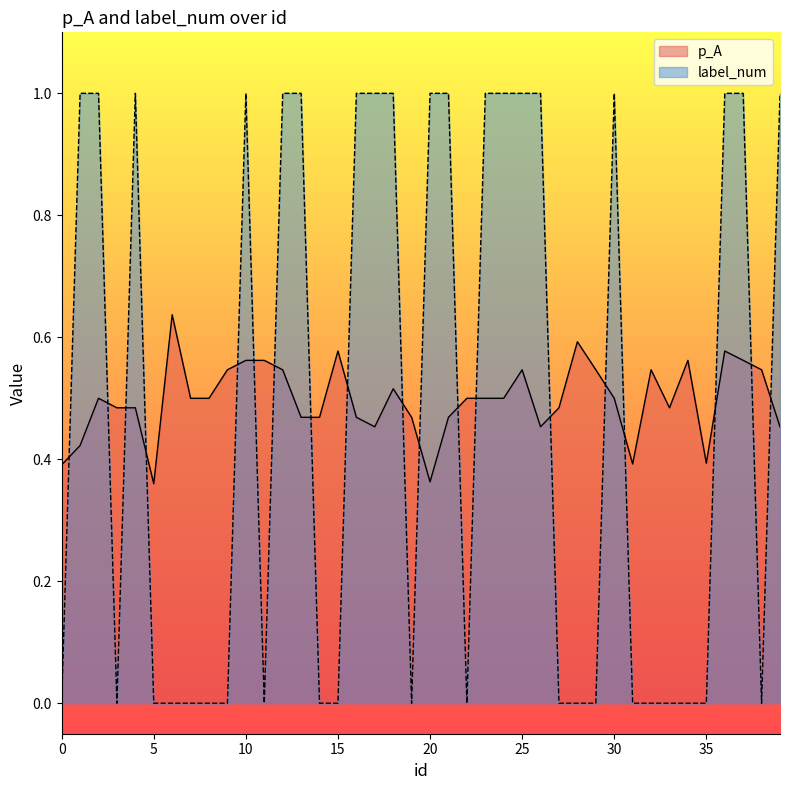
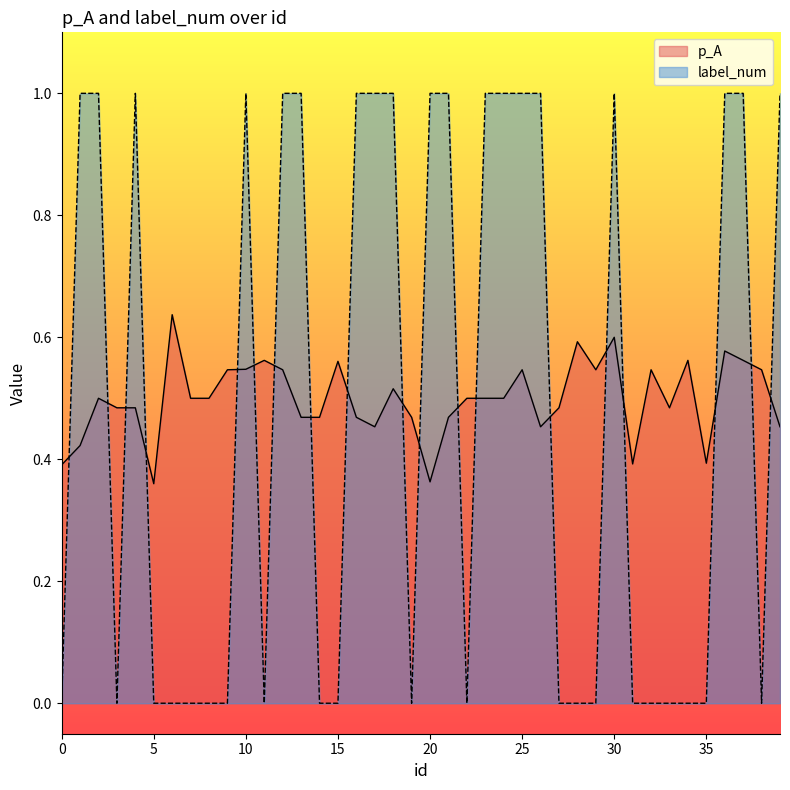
p_A, 10: 0.56 -> 0.55
p_A, 15: 0.58 -> 0.56
p_A, 30: 0.5 -> 0.6
